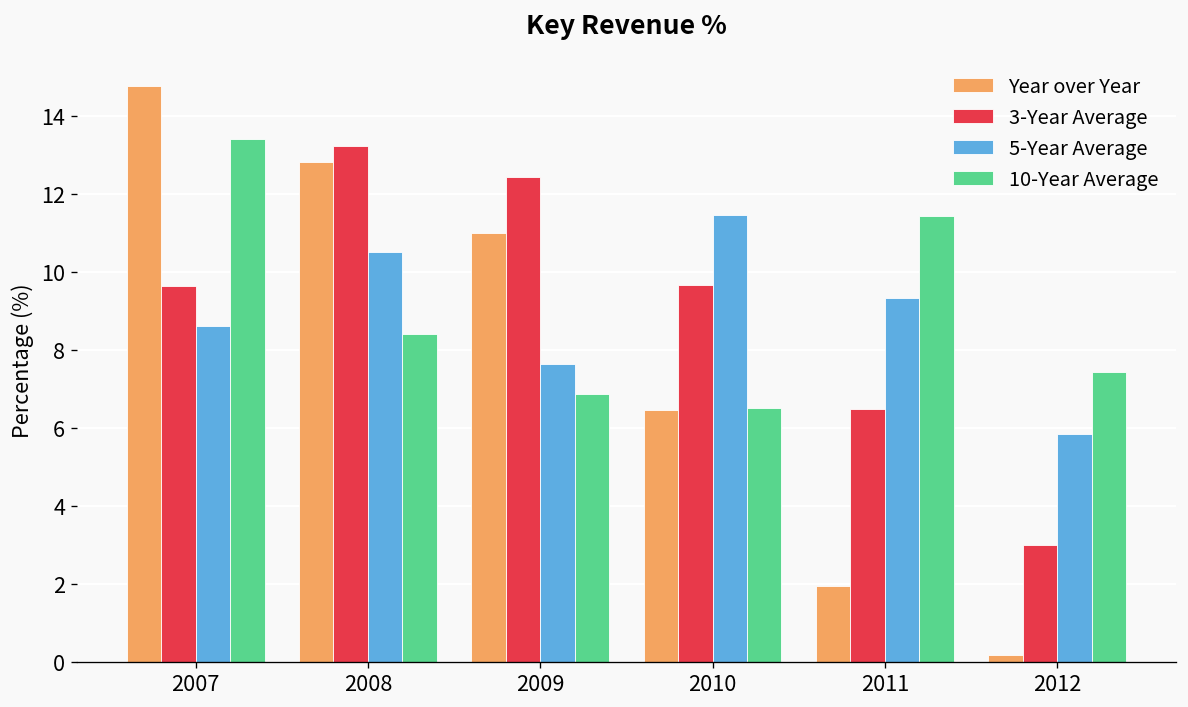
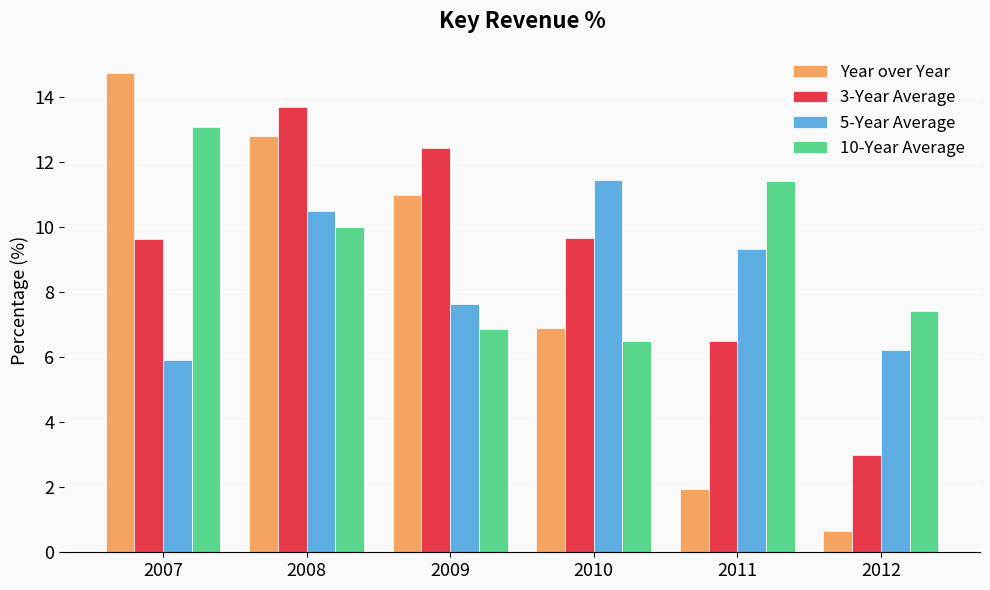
5-Year Average, 2007: 8.6 -> 5.9
10-Year Average, 2007: 13.4 -> 13.1
3-Year Average, 2008: 13.2 -> 13.7
10-Year Average, 2008: 8.4 -> 10.0
Year over Year, 2010: 6.5 -> 6.9
Year over Year, 2012: 0.2 -> 0.7
5-Year Average, 2012: 5.8 -> 6.2
